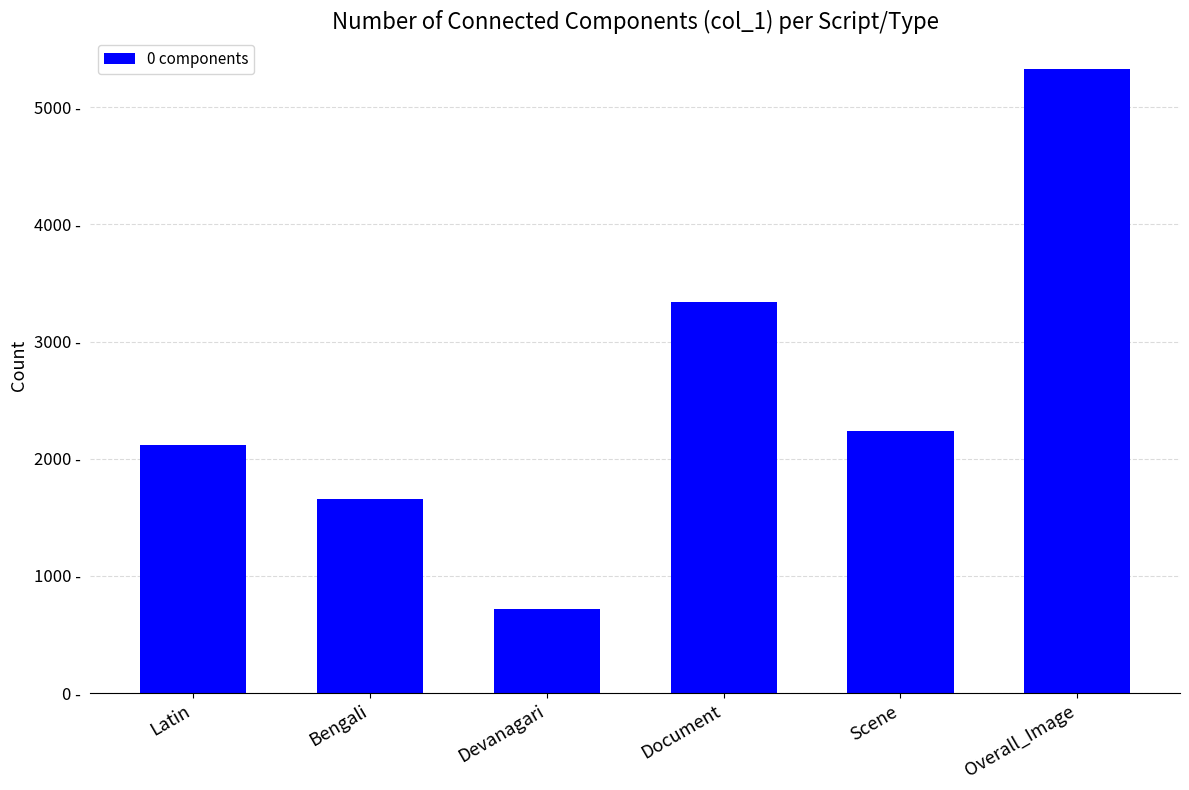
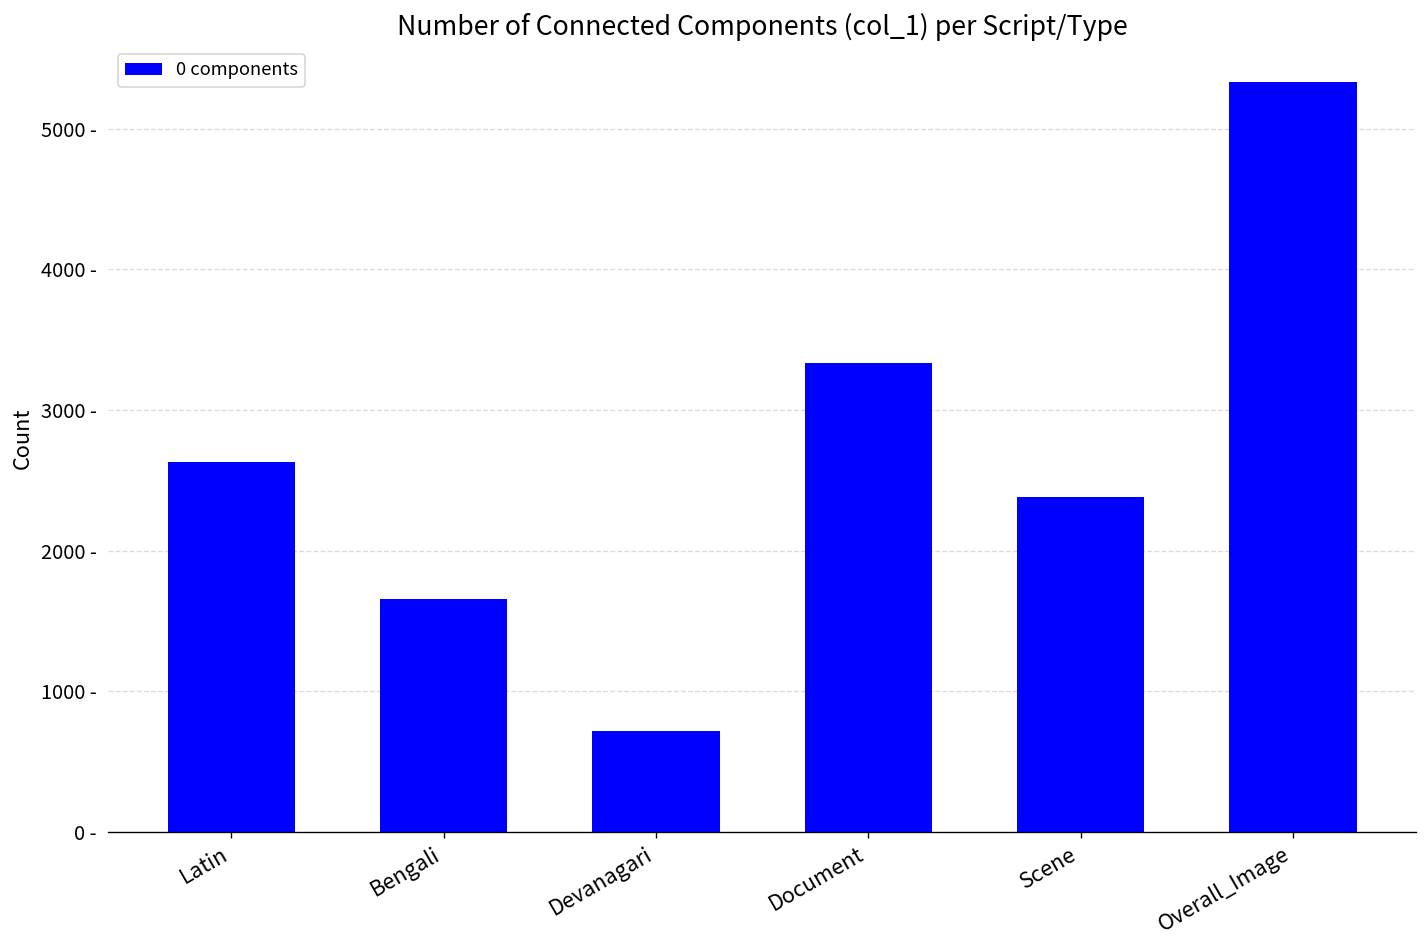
Latin: 2120 - -> 2630 -
Scene: 2240 - -> 2380 -
